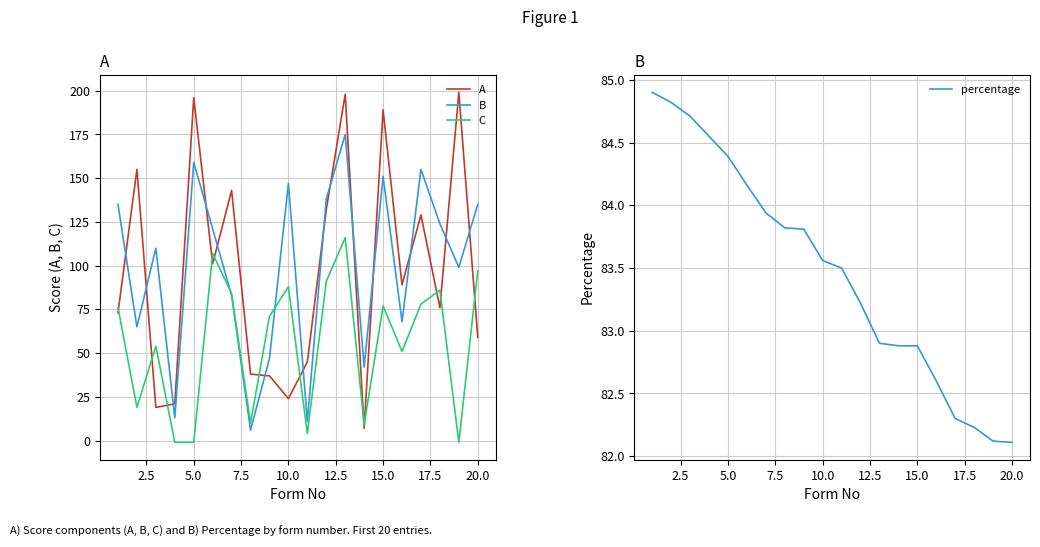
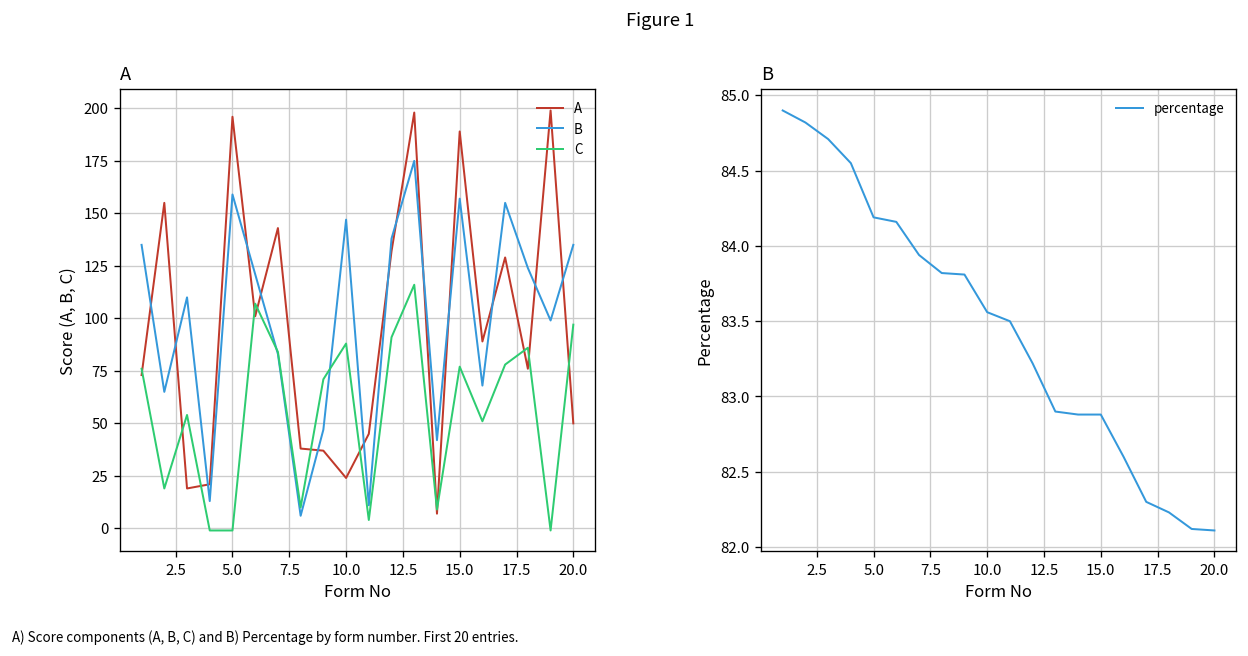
A, B, 15.0: 151 -> 157
A, A, 20.0: 59 -> 50
B, 5.0: 84.39 -> 84.19
